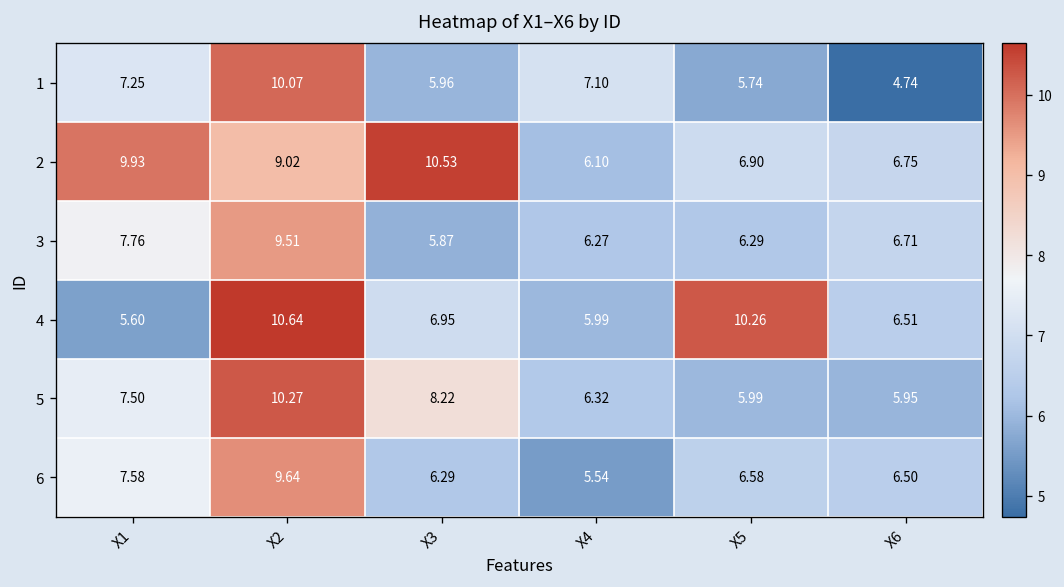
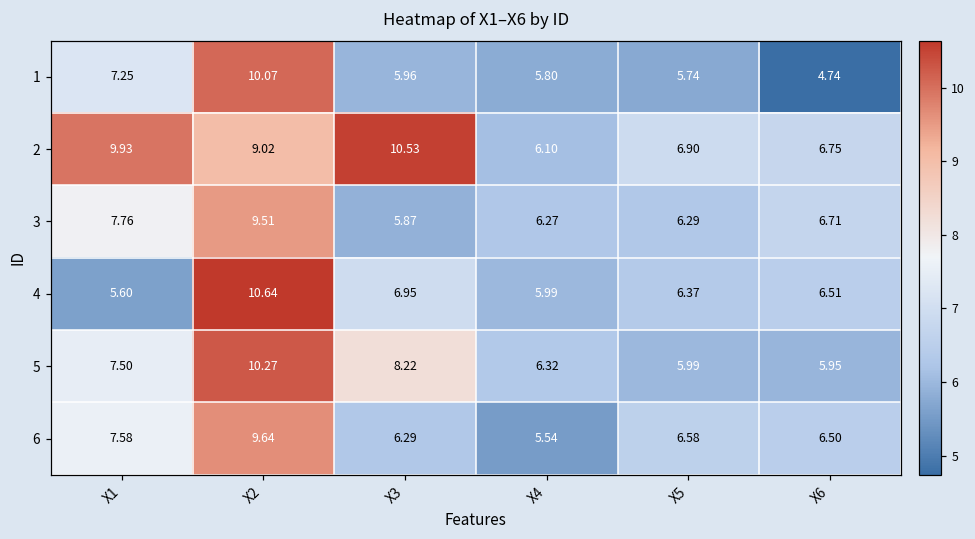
1, X4: 7.10 -> 5.80
4, X5: 10.26 -> 6.37
